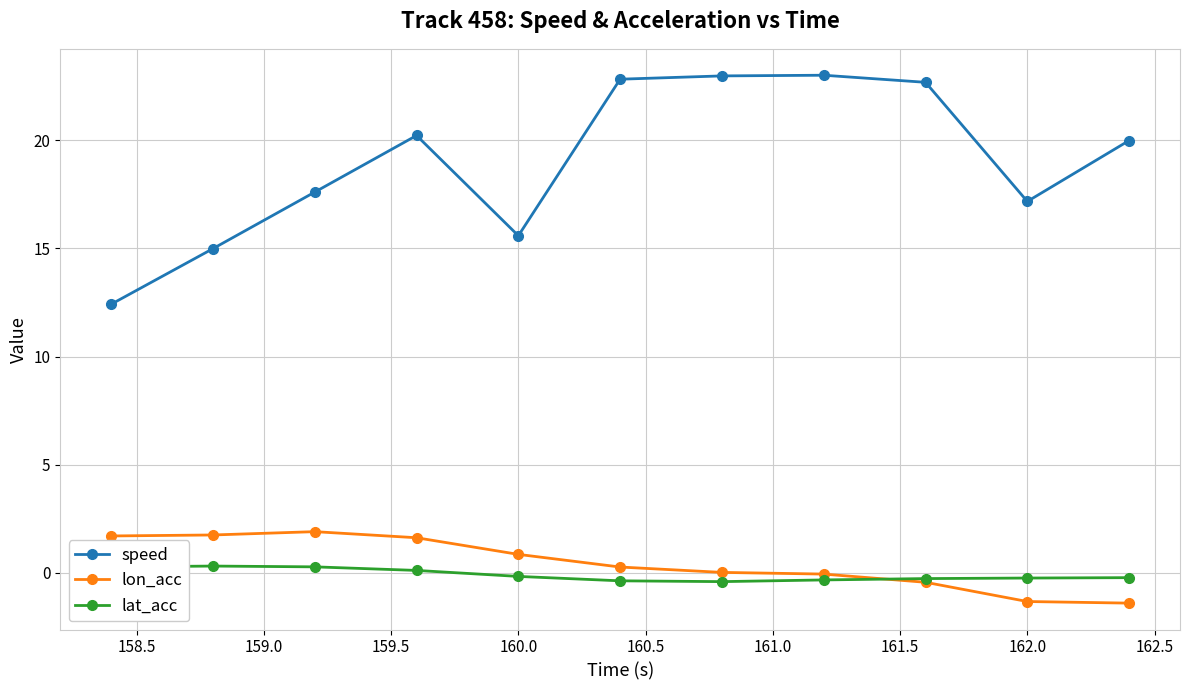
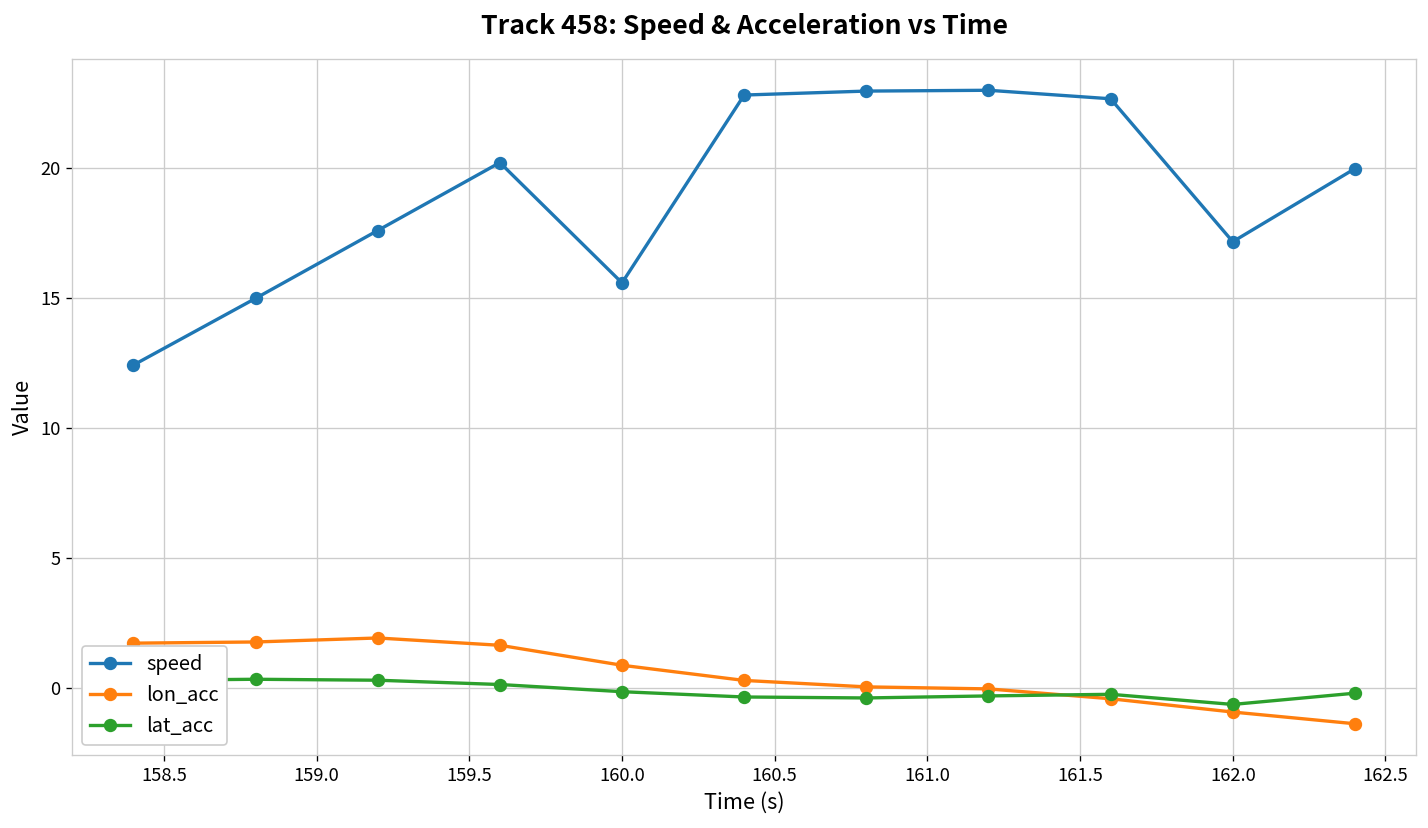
lon_acc, 162.0: -1.3 -> -0.9
lat_acc, 162.0: -0.2 -> -0.7
